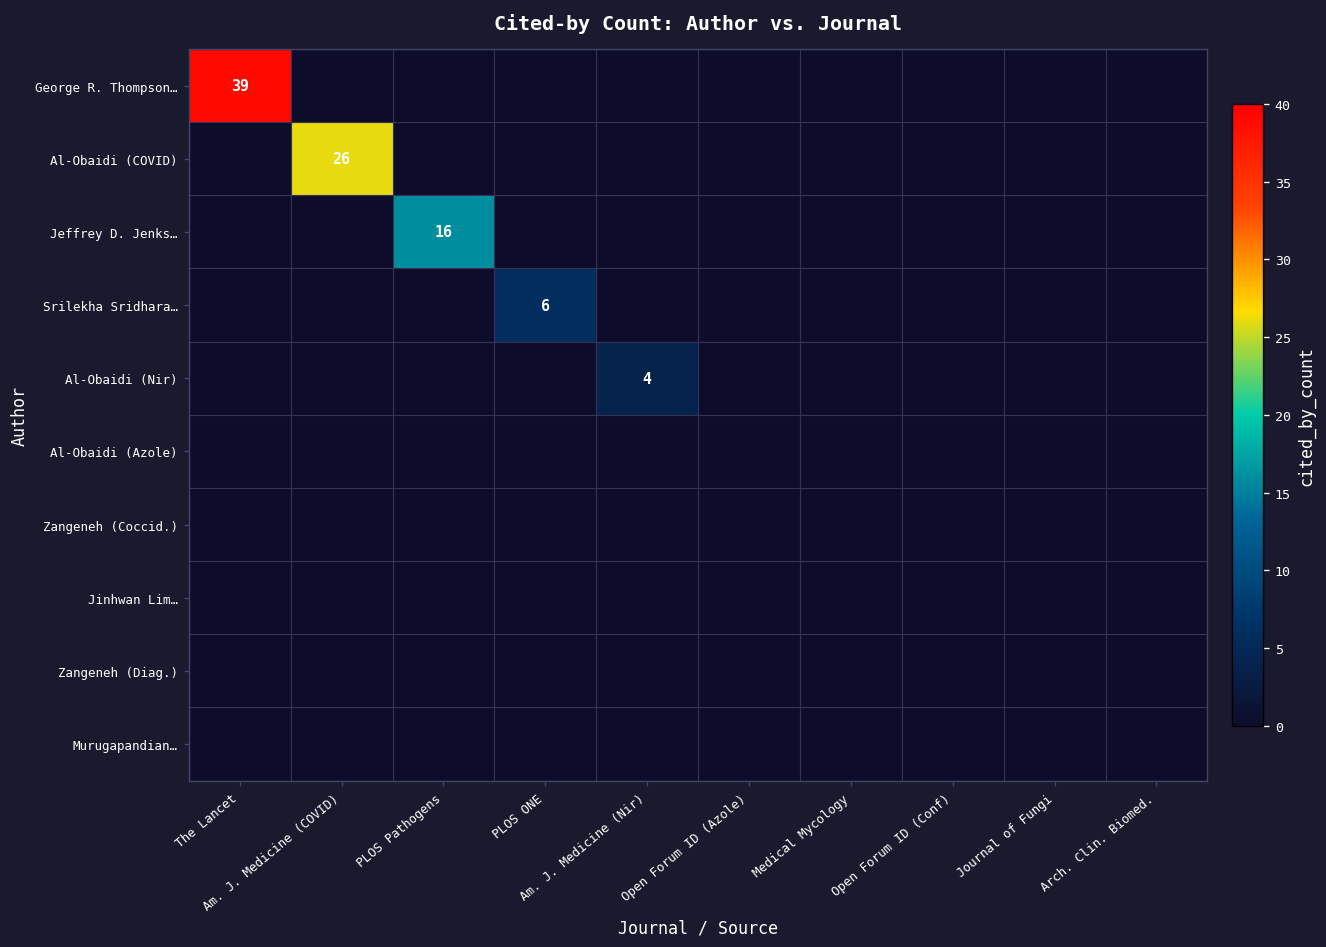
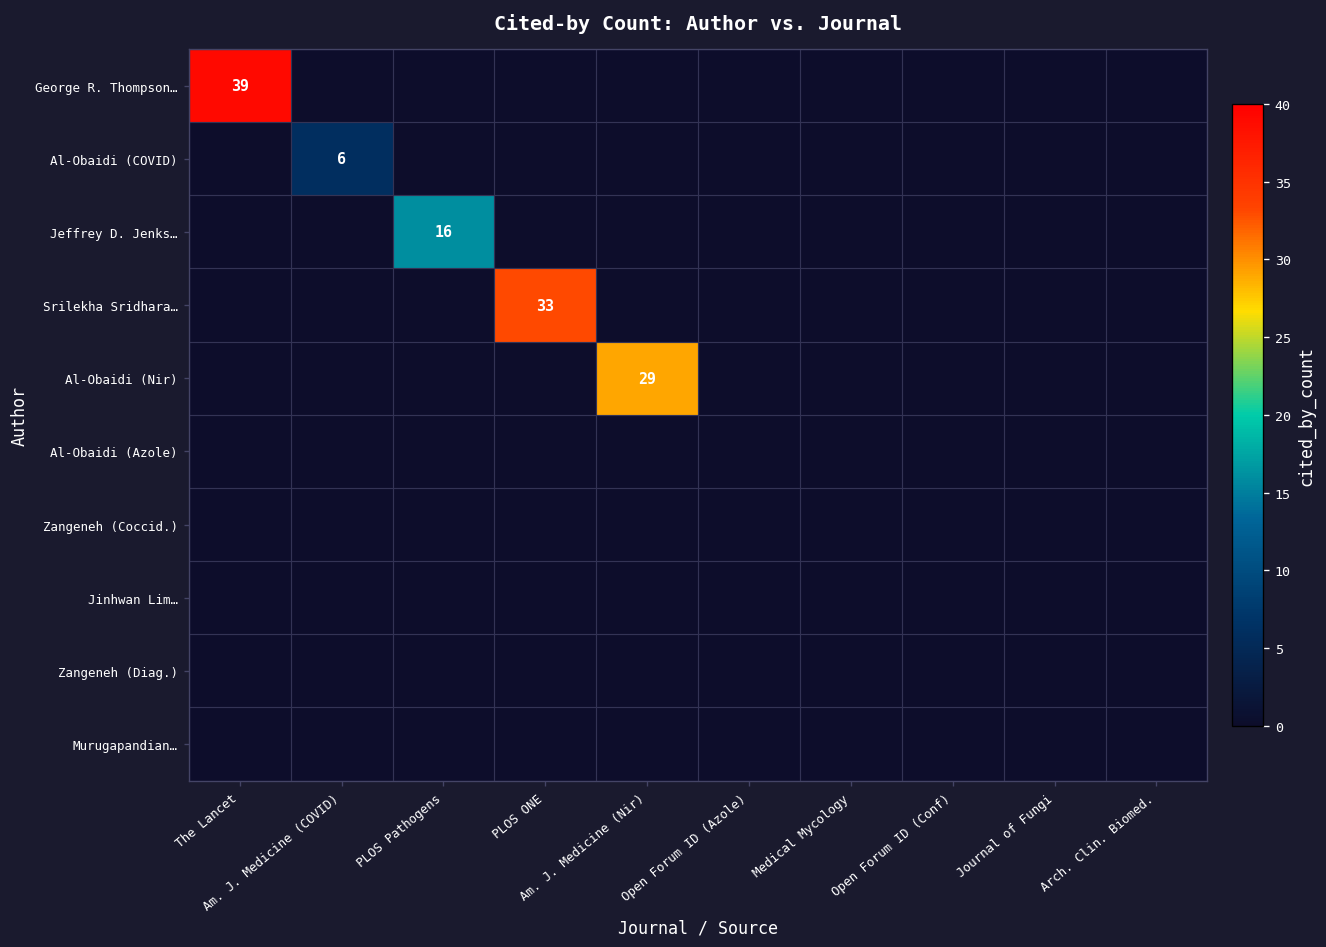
Al-Obaidi (COVID), Am. J. Medicine (COVID): 26 -> 6
Srilekha Sridhara…, PLOS ONE: 6 -> 33
Al-Obaidi (Nir), Am. J. Medicine (Nir): 4 -> 29
